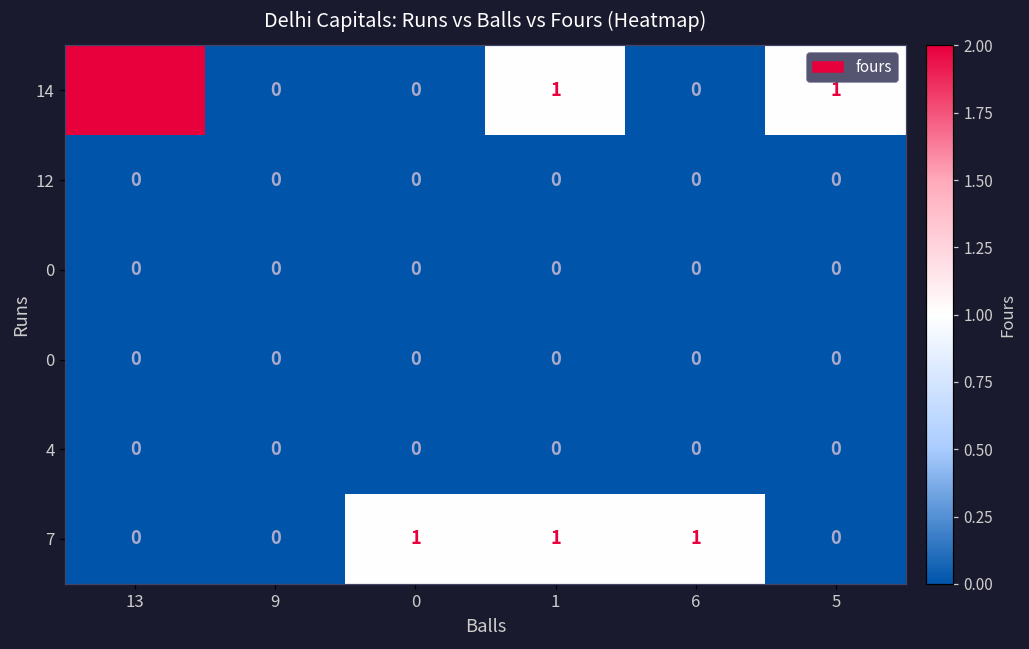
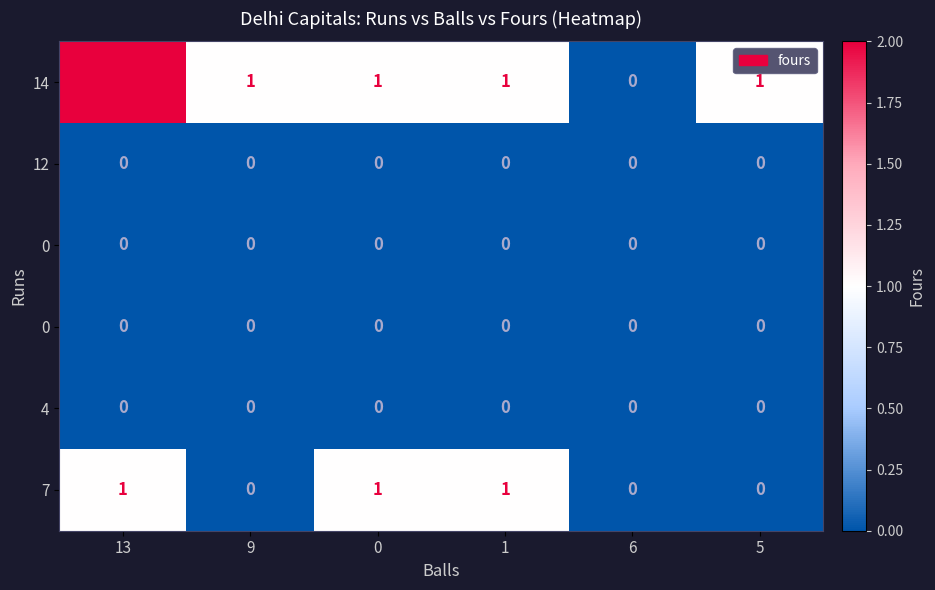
14, 9: 0 -> 1
14, 0: 0 -> 1
7, 13: 0 -> 1
7, 6: 1 -> 0
